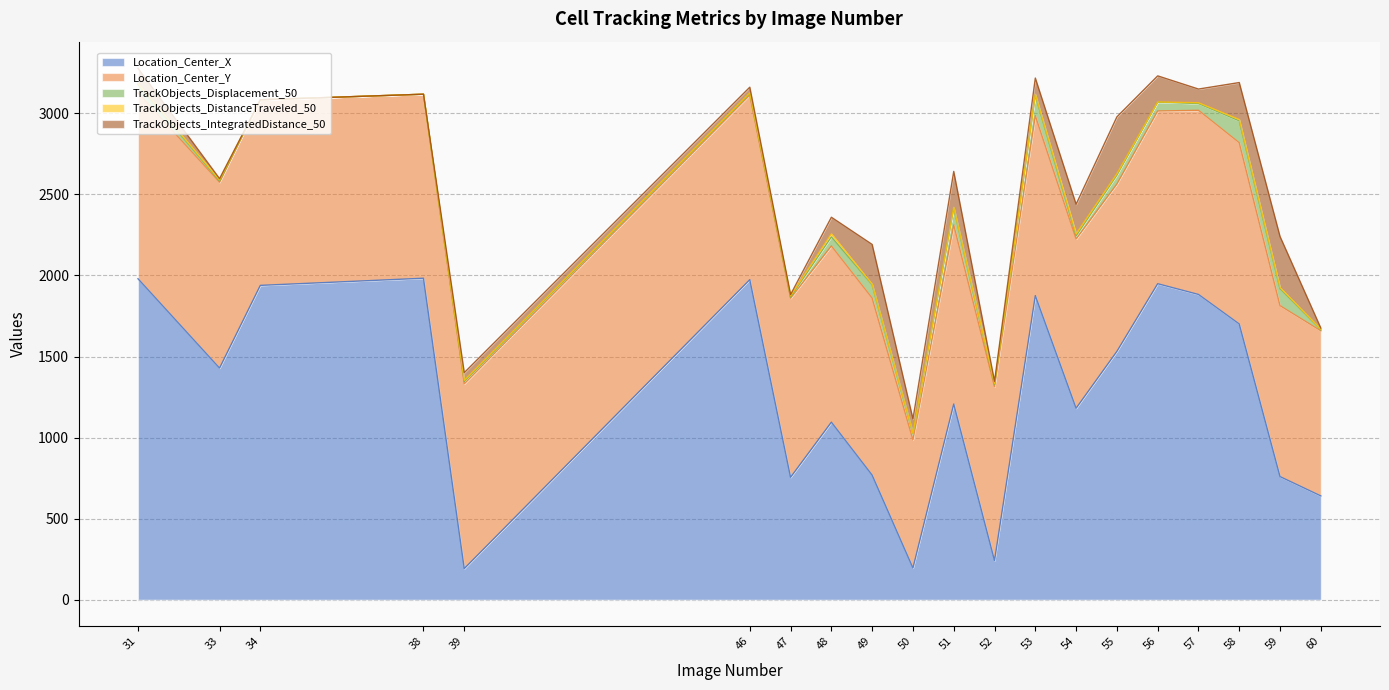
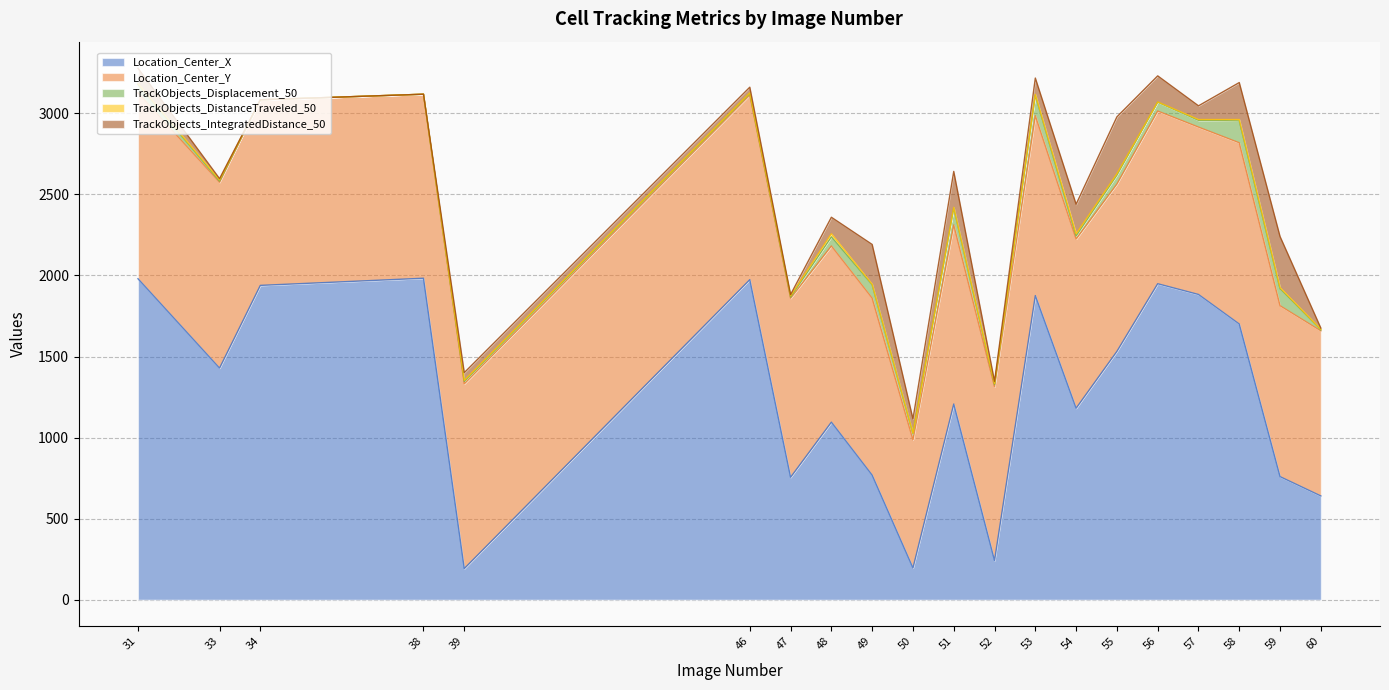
Location_Center_Y, 57: 1140 -> 1030
